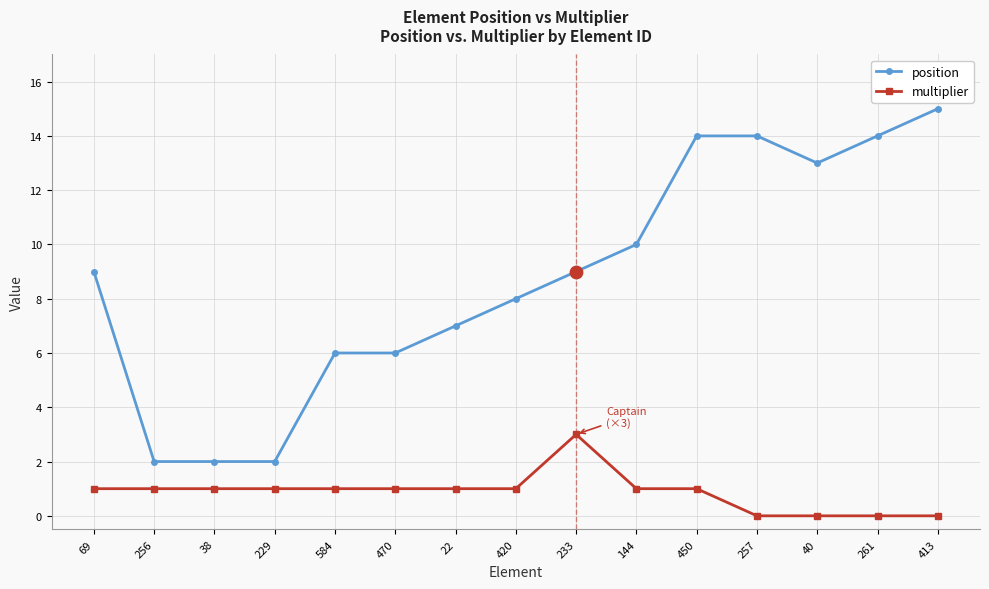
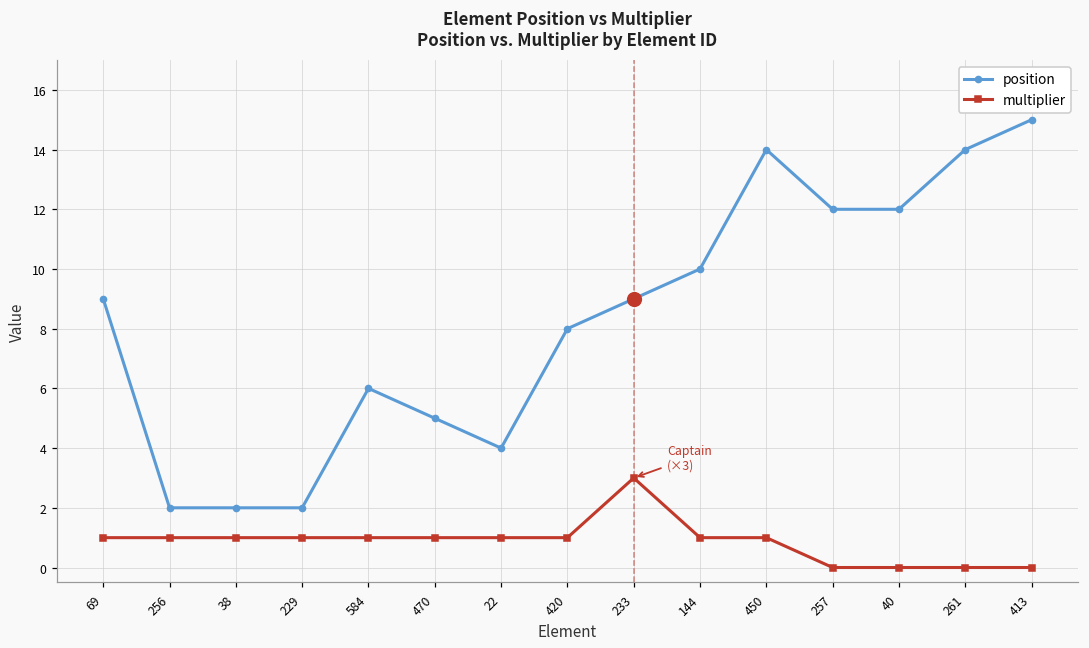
position, 470: 6 -> 5
position, 22: 7 -> 4
position, 257: 14 -> 12
position, 40: 13 -> 12
